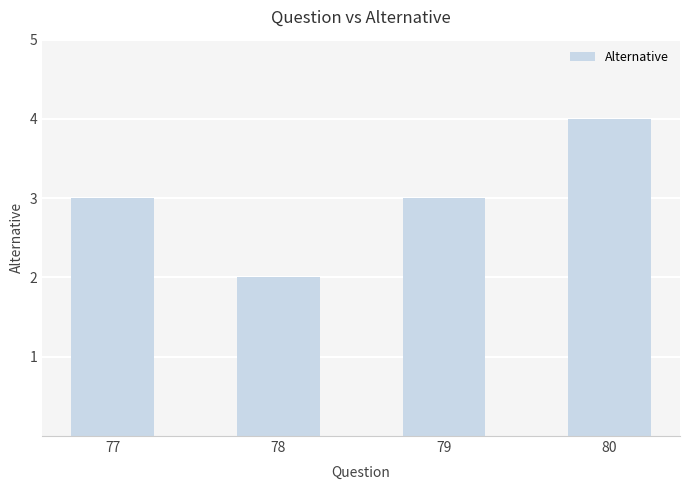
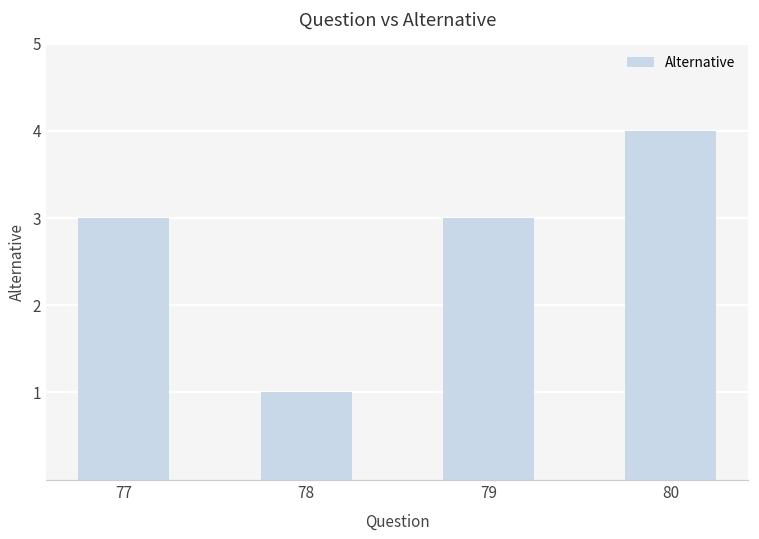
78: 2 -> 1
